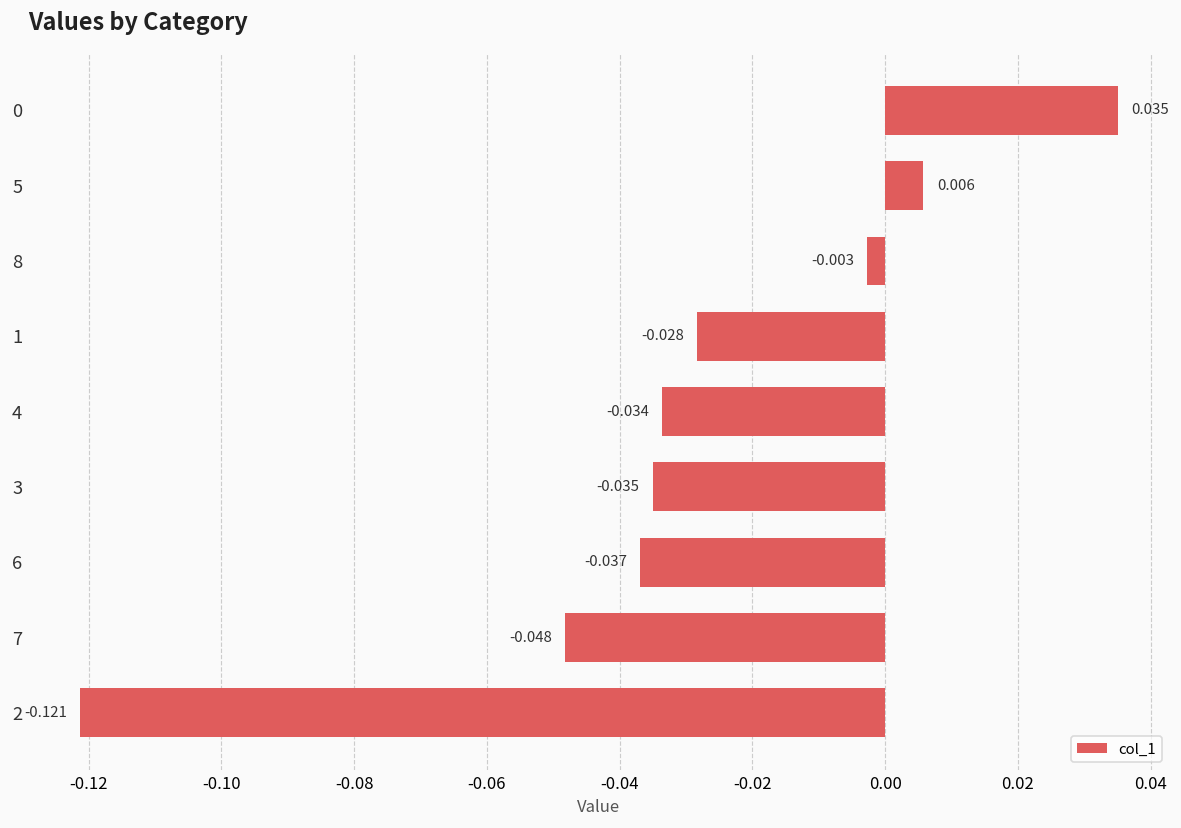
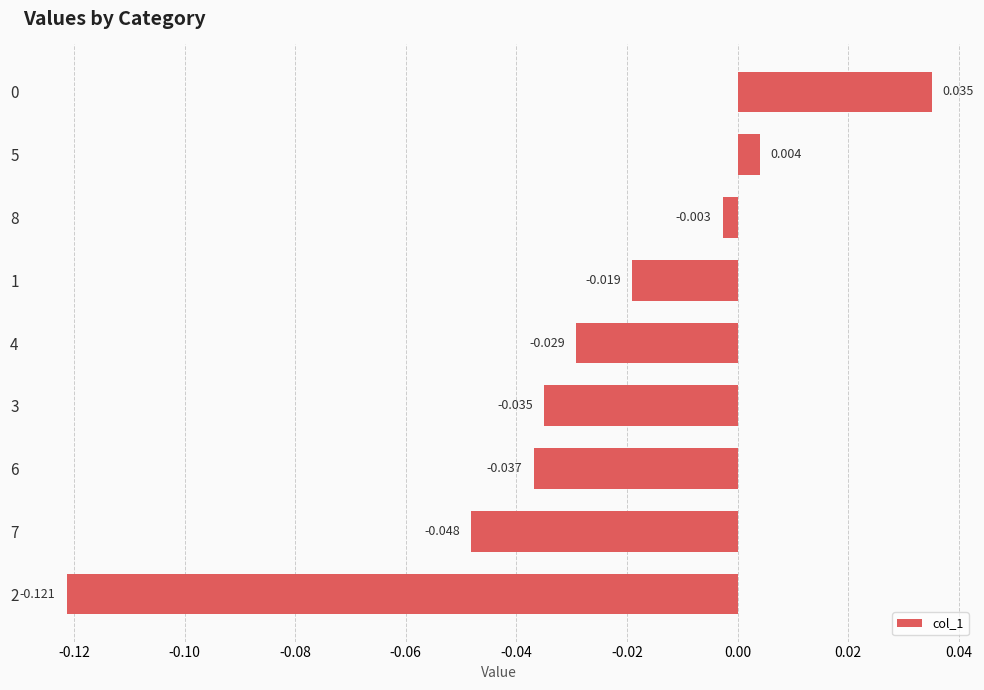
5: 0.006 -> 0.004
1: -0.028 -> -0.019
4: -0.034 -> -0.029
